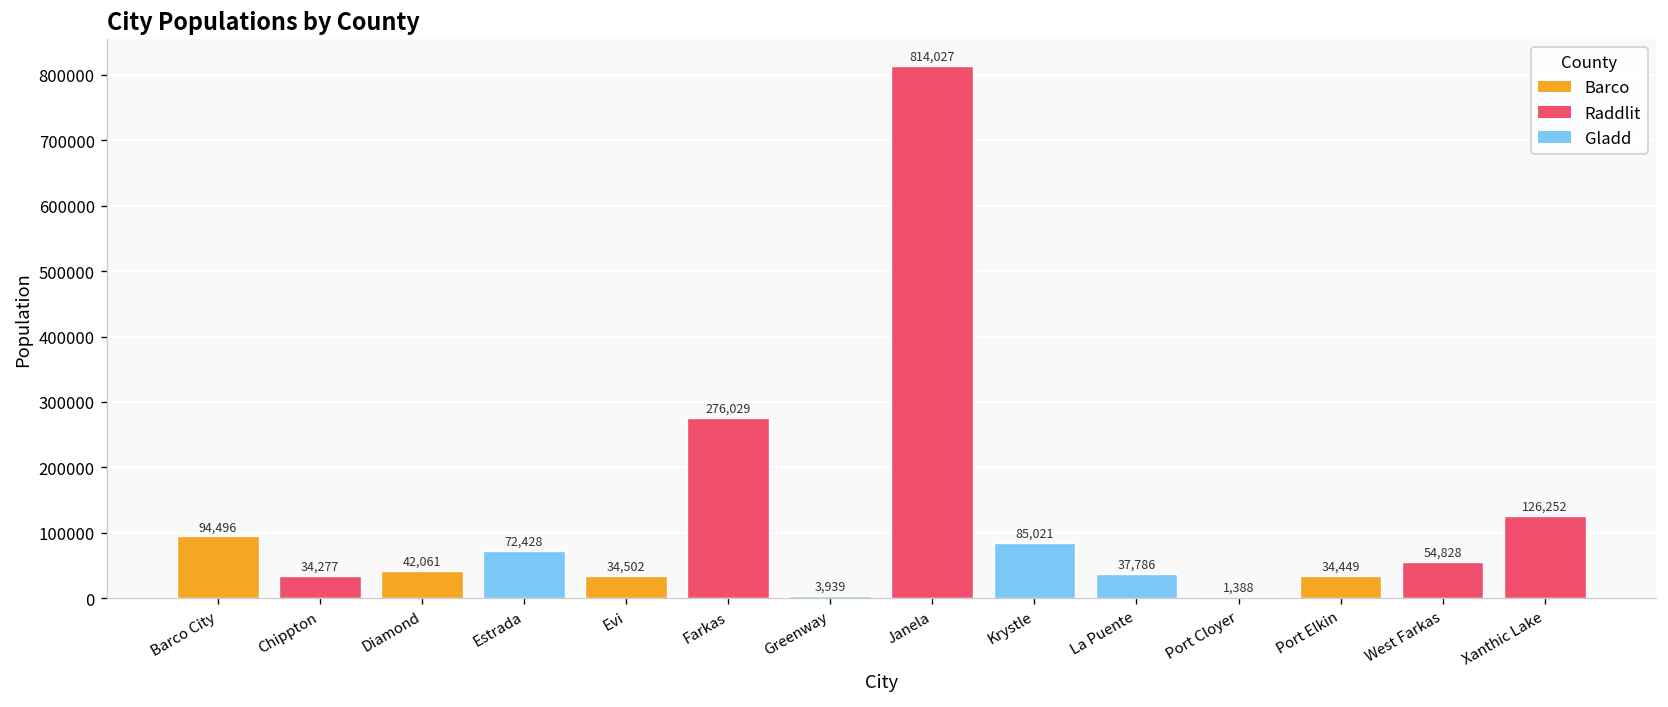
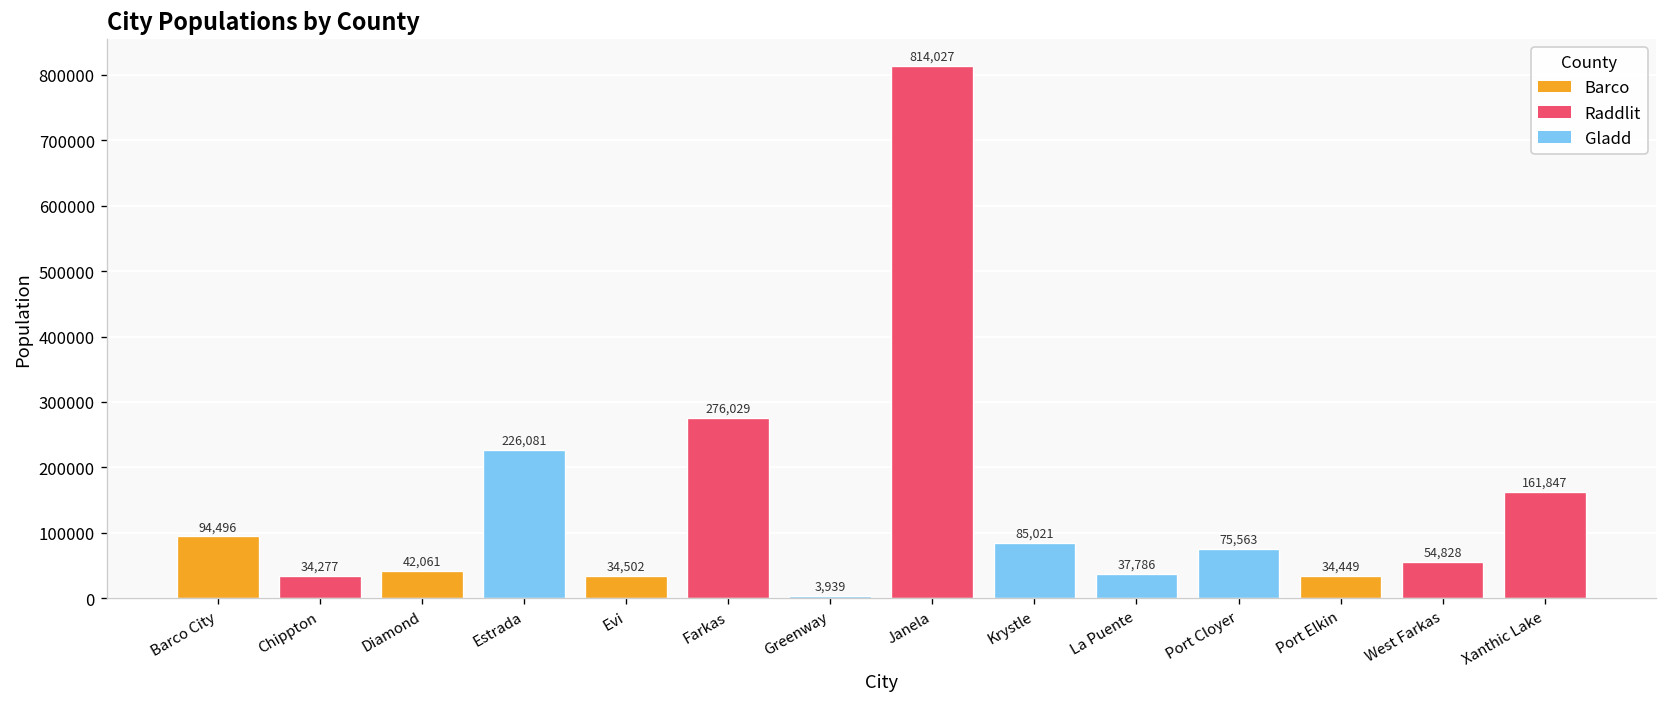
Estrada: 72,428 -> 226,081
Port Cloyer: 1,388 -> 75,563
Xanthic Lake: 126,252 -> 161,847
